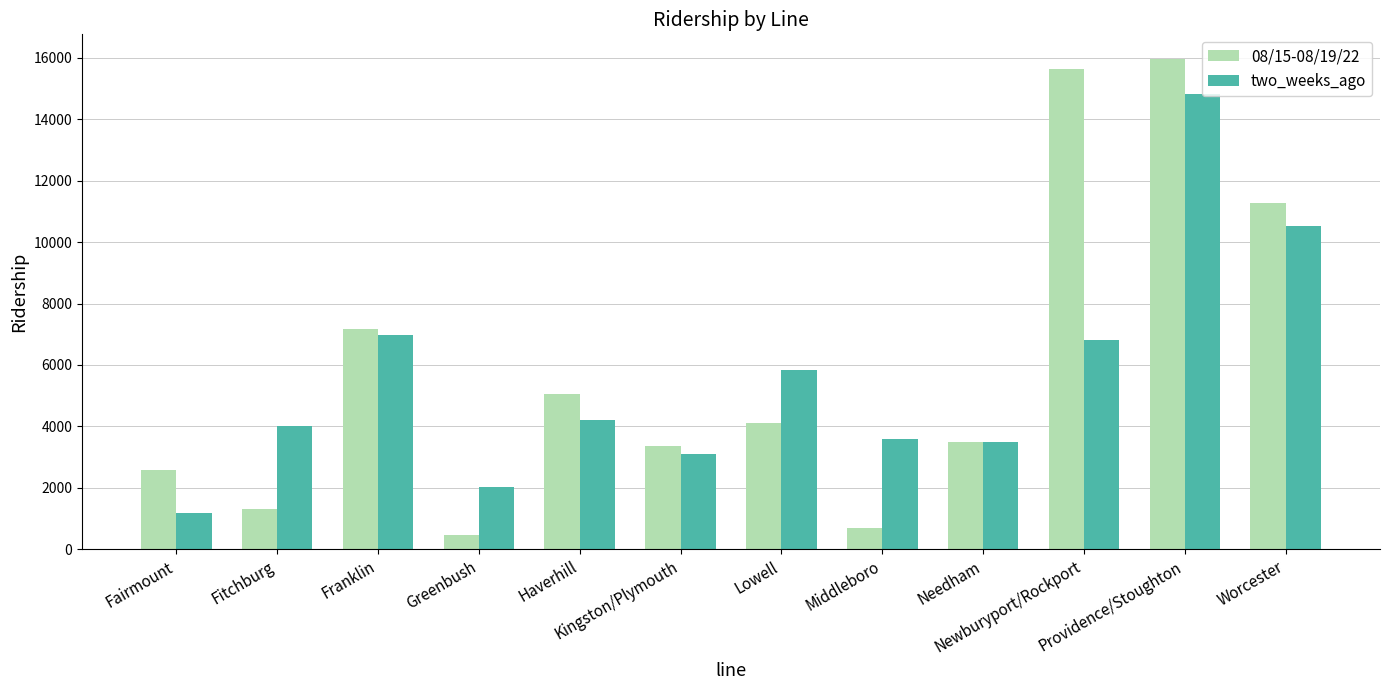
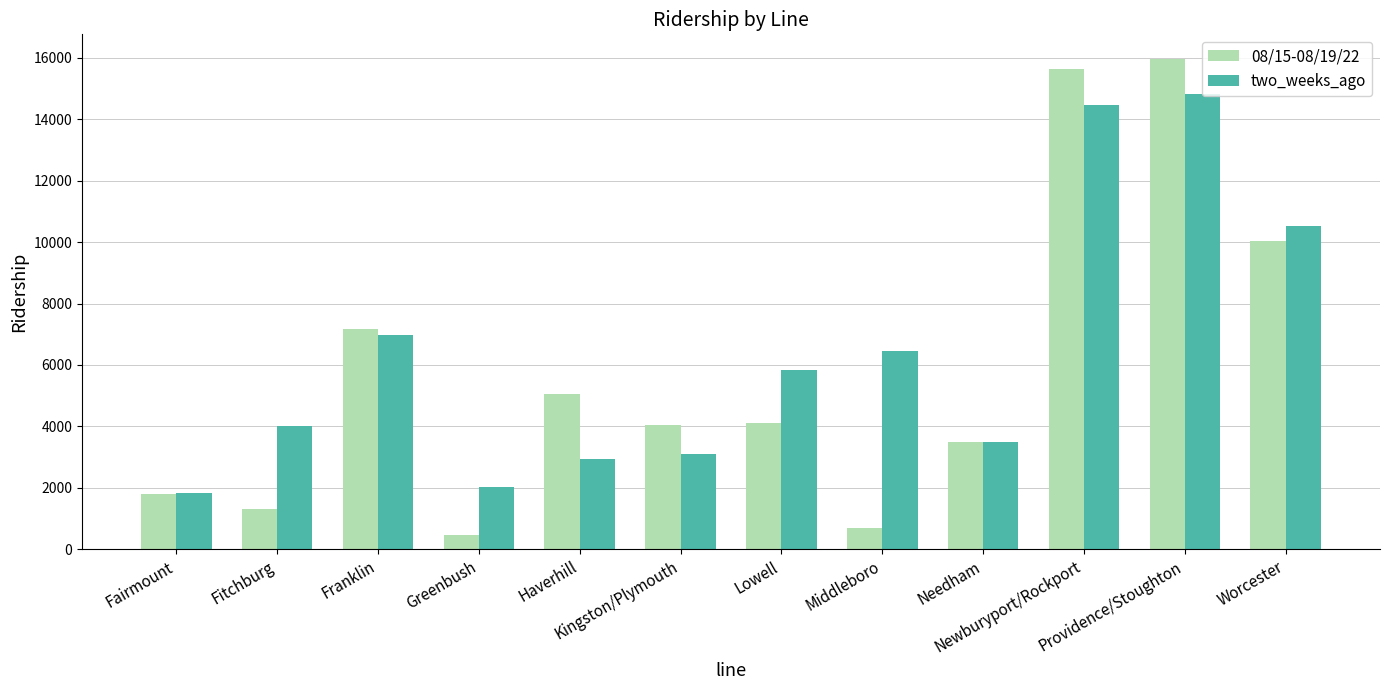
08/15-08/19/22, Fairmount: 2600 -> 1800
two_weeks_ago, Fairmount: 1200 -> 1800
two_weeks_ago, Haverhill: 4200 -> 2900
08/15-08/19/22, Kingston/Plymouth: 3400 -> 4100
two_weeks_ago, Middleboro: 3600 -> 6500
two_weeks_ago, Newburyport/Rockport: 6800 -> 14500
08/15-08/19/22, Worcester: 11300 -> 10000
